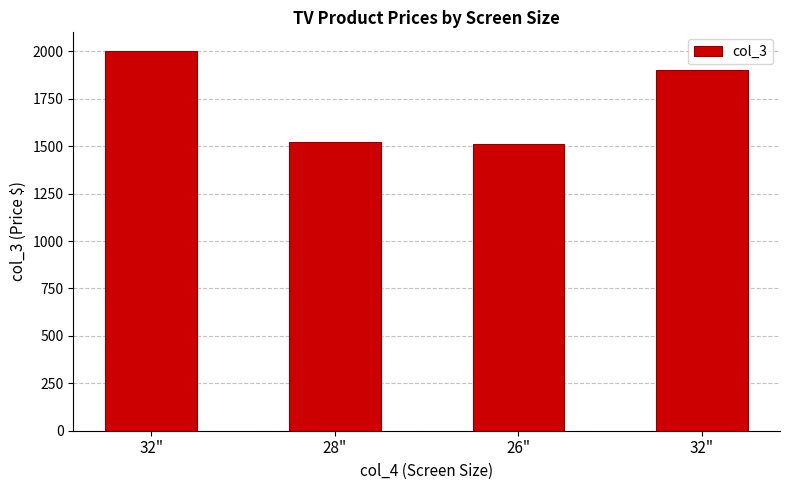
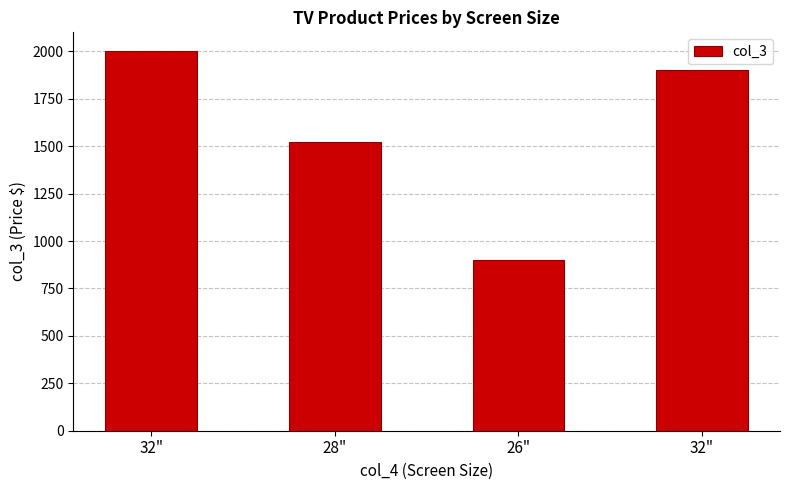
26": 1510 -> 900
